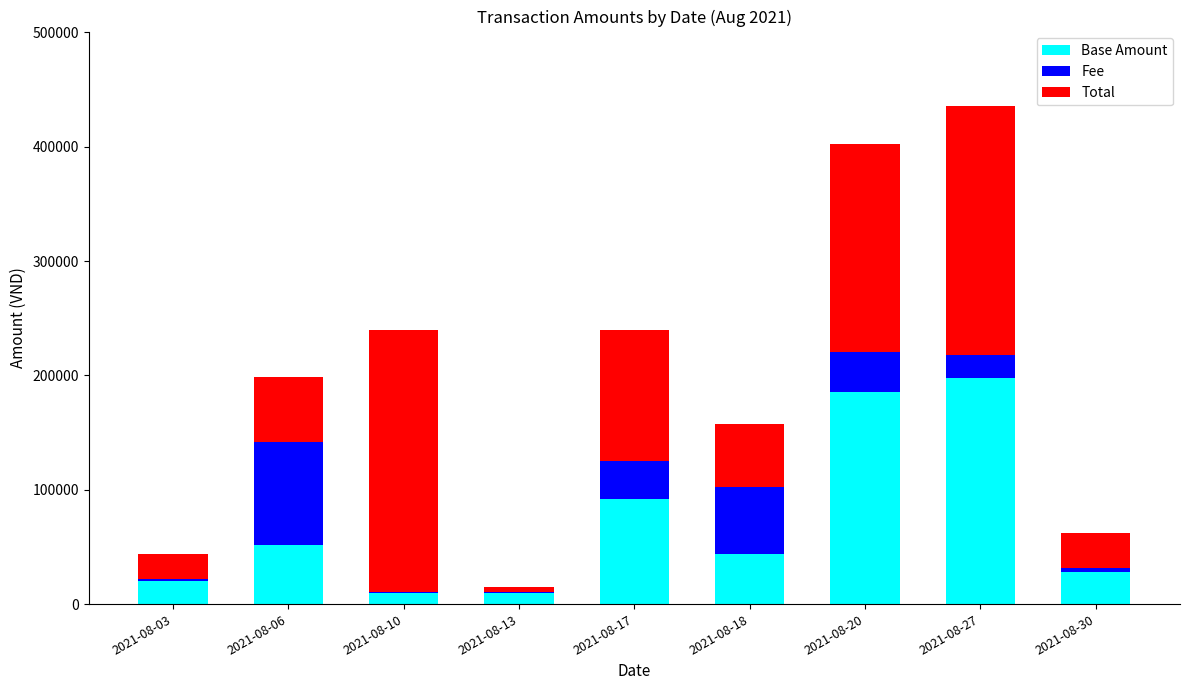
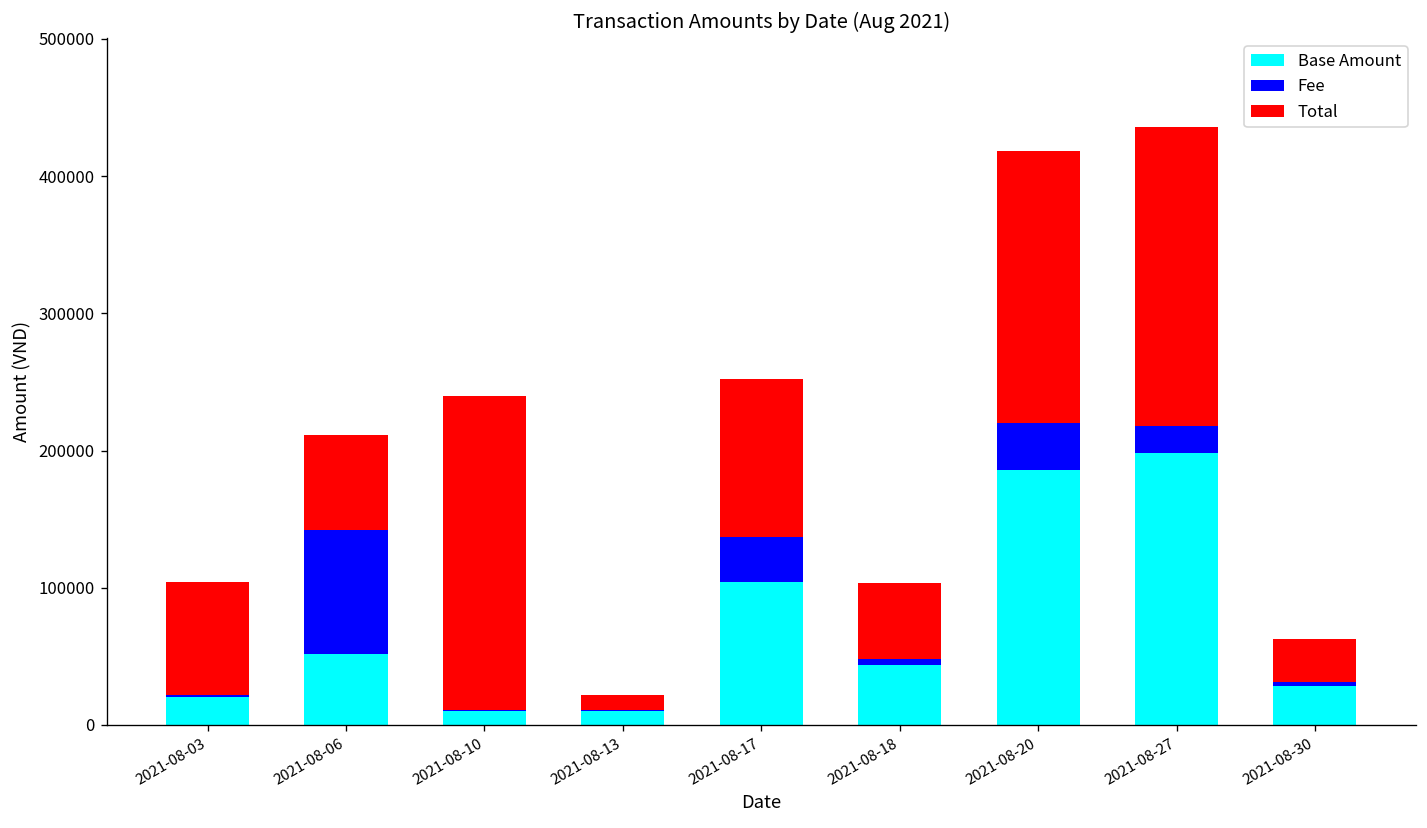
Total, 2021-08-03: 22000 -> 82000
Total, 2021-08-06: 57000 -> 70000
Total, 2021-08-13: 4000 -> 11000
Base Amount, 2021-08-17: 92000 -> 104000
Fee, 2021-08-18: 58000 -> 4000
Total, 2021-08-20: 182000 -> 198000
